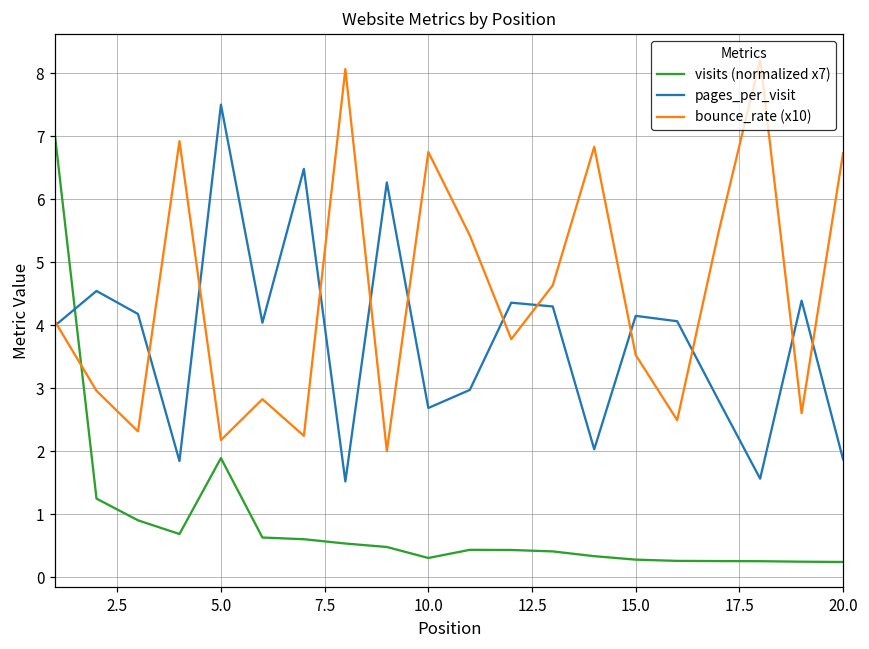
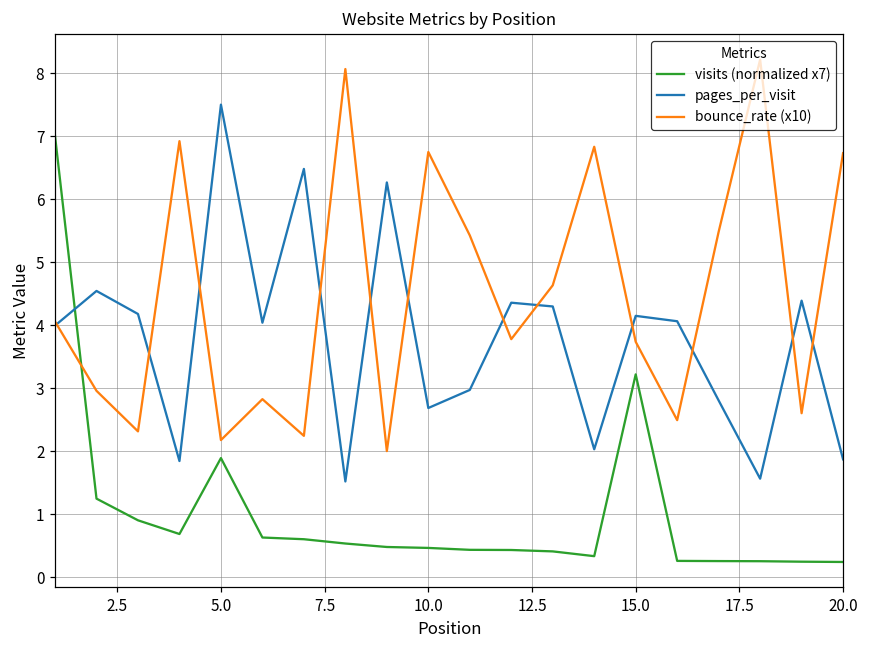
visits (normalized x7), 10.0: 0.3 -> 0.5
visits (normalized x7), 15.0: 0.3 -> 3.2
bounce_rate (x10), 15.0: 3.5 -> 3.7
